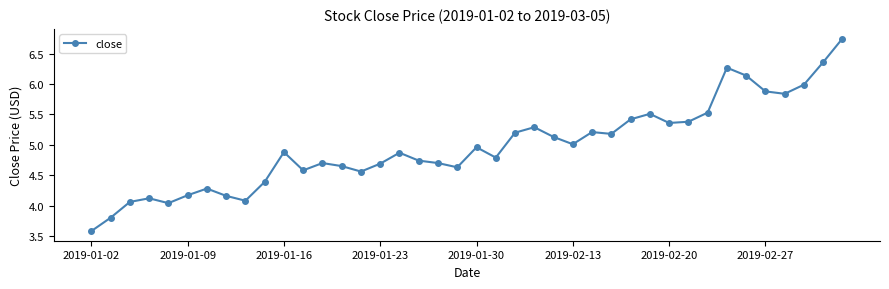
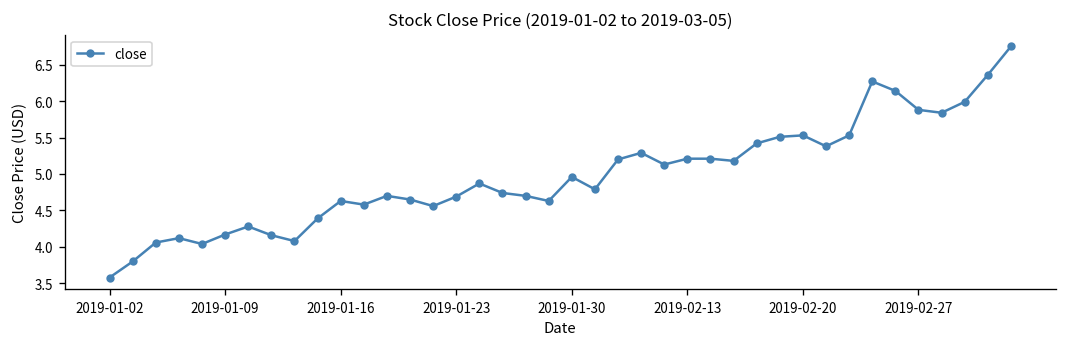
2019-01-16: 4.9 -> 4.6
2019-02-13: 5.0 -> 5.2
2019-02-20: 5.4 -> 5.5
